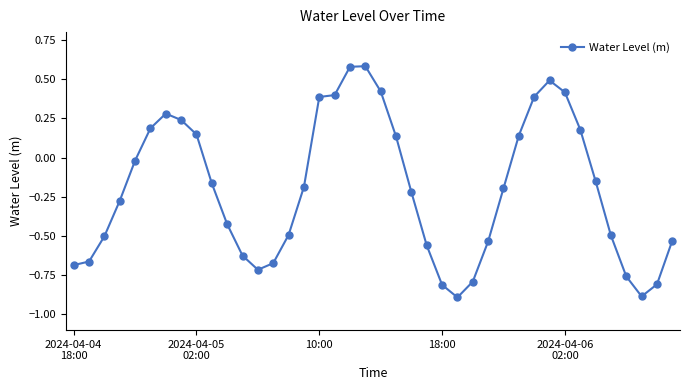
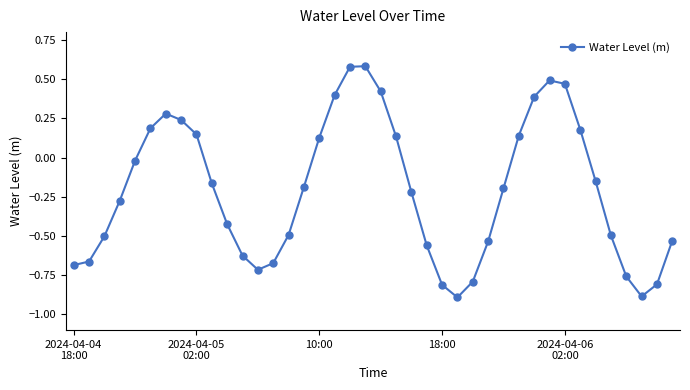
10:00: 0.39 -> 0.13
2024-04-06 02:00: 0.42 -> 0.47
